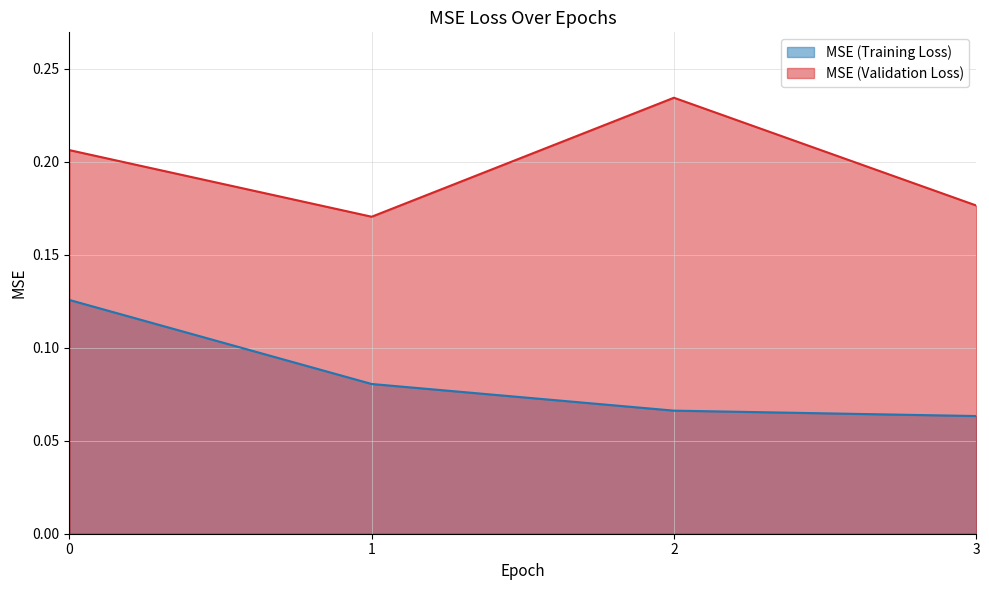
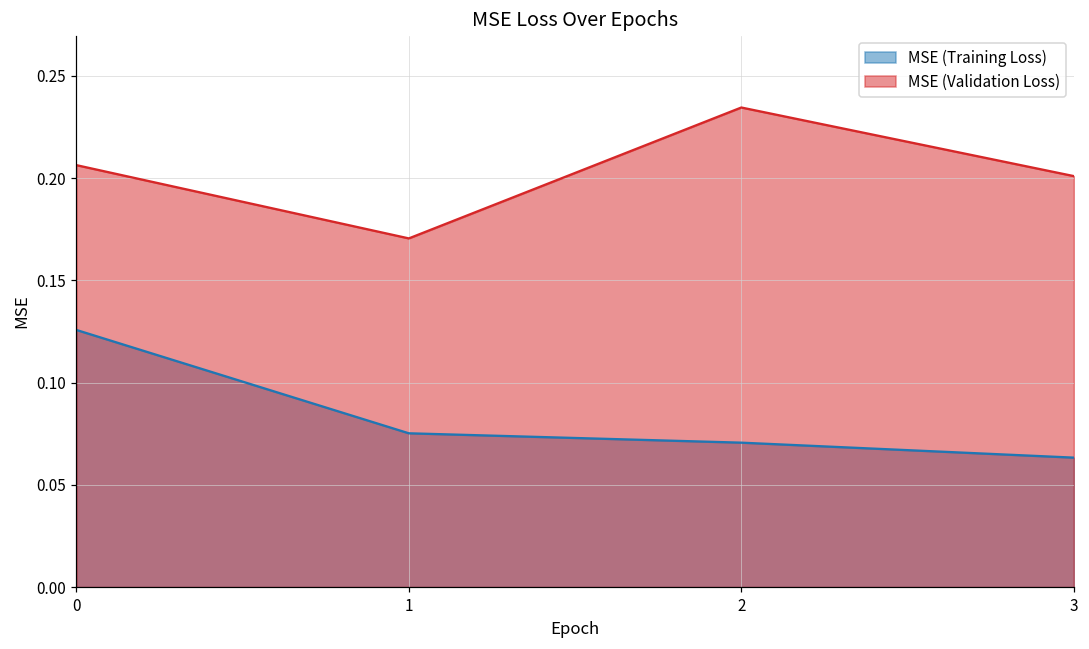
MSE (Training Loss), 1: 0.081 -> 0.075
MSE (Training Loss), 2: 0.066 -> 0.071
MSE (Validation Loss), 3: 0.177 -> 0.201
